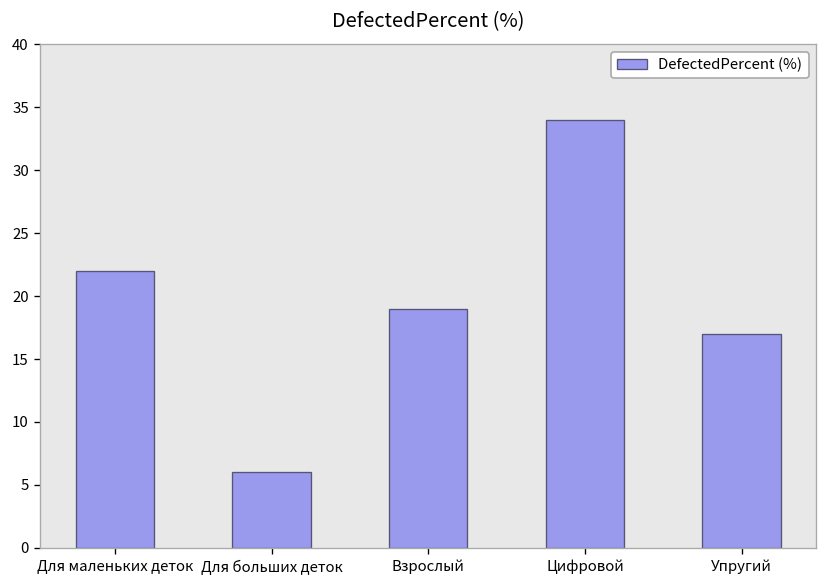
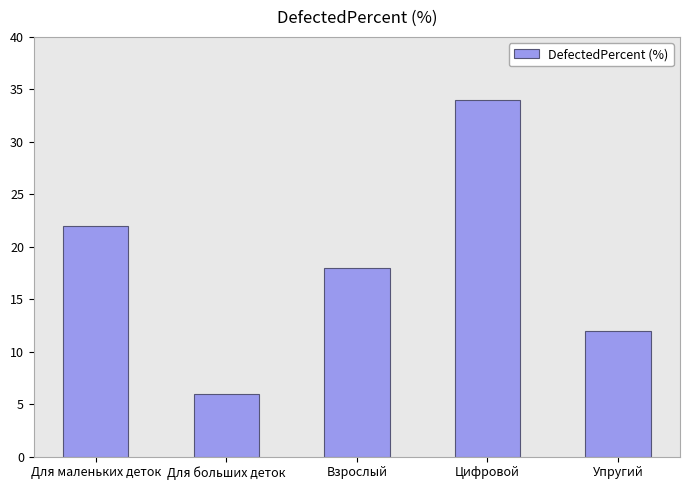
Взрослый: 19 -> 18
Упругий: 17 -> 12
